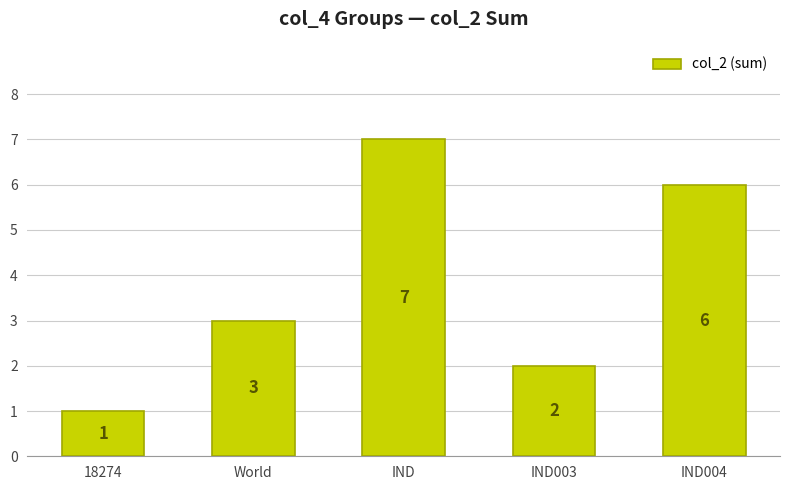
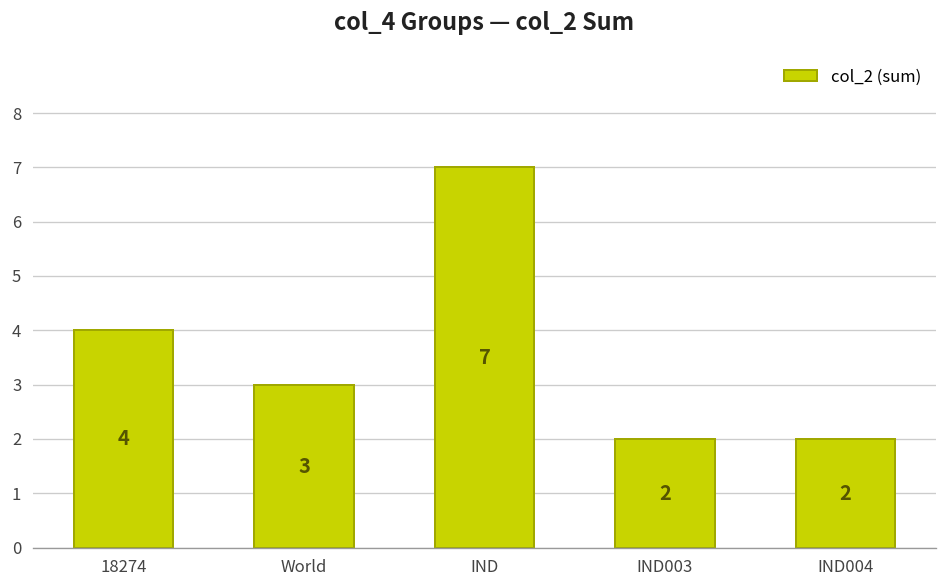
18274: 1 -> 4
IND004: 6 -> 2
